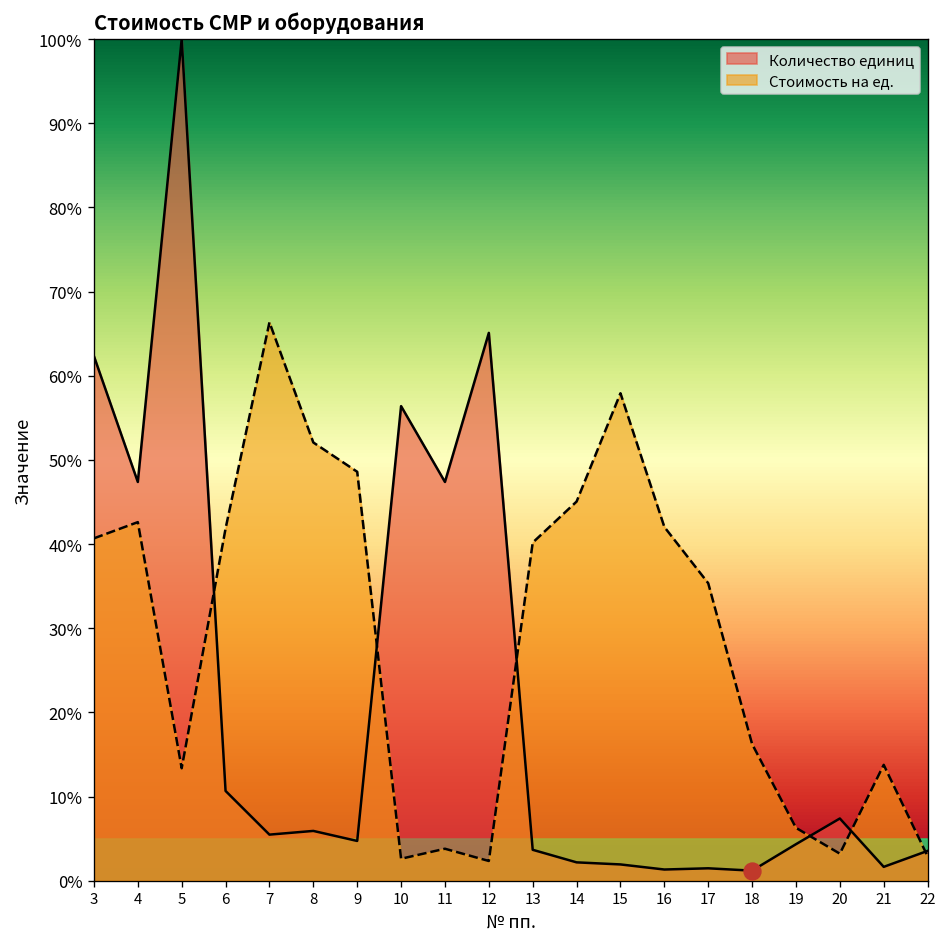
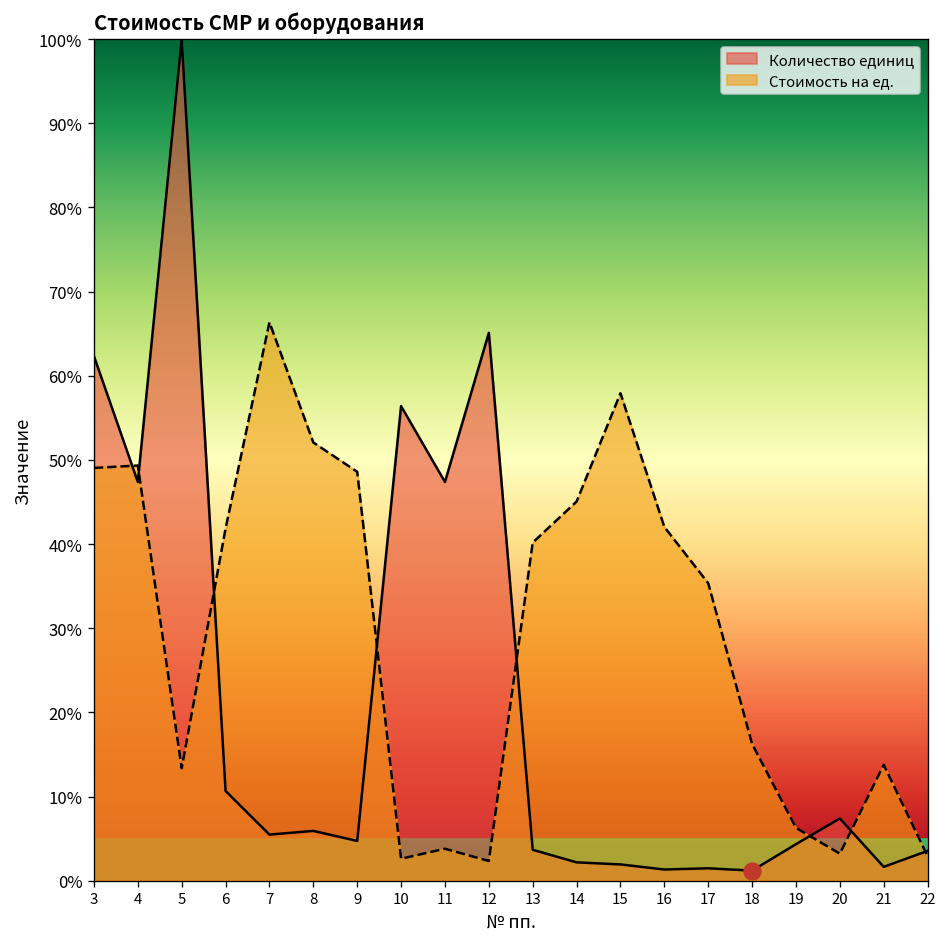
Стоимость на ед., 3: 41% -> 49%
Стоимость на ед., 4: 43% -> 49%
